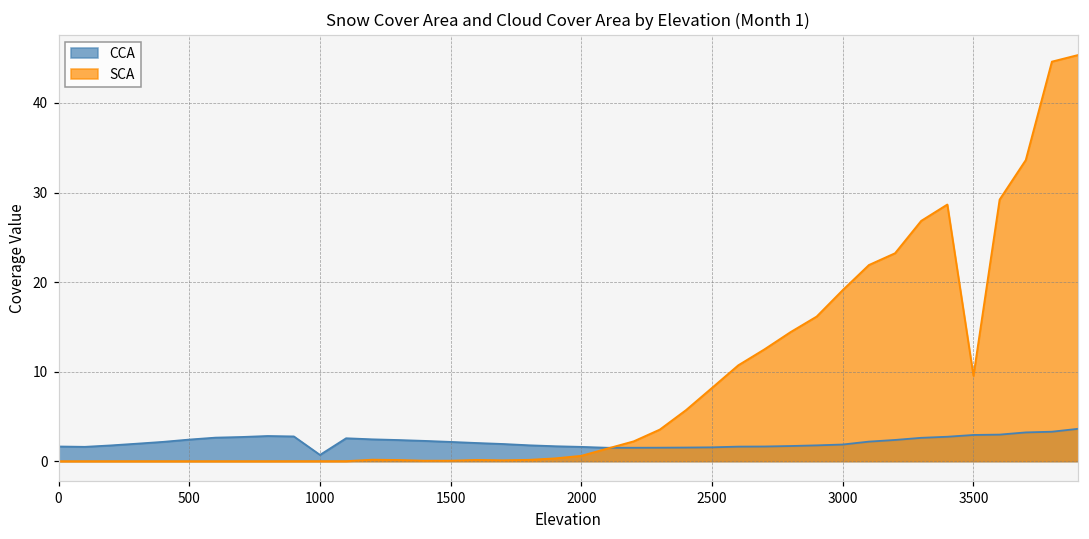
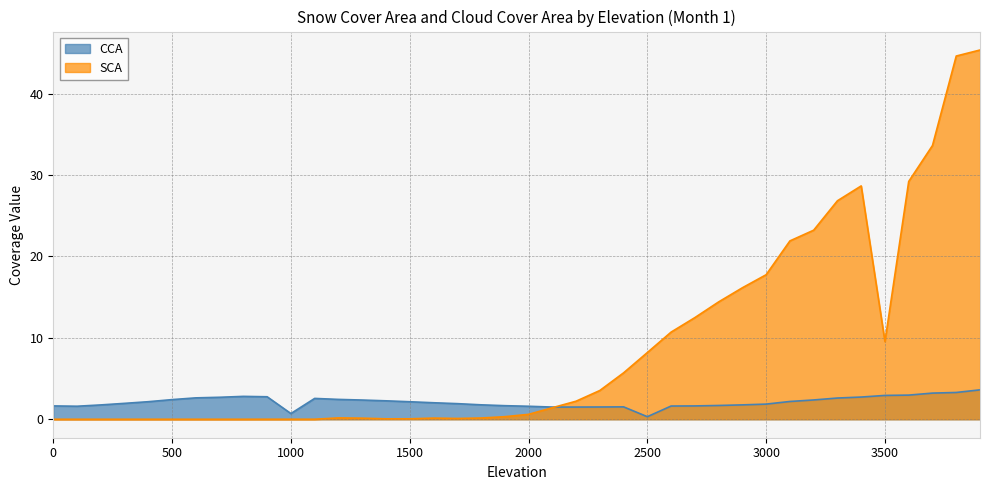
CCA, 2500: 2 -> 0
SCA, 3000: 19 -> 18
